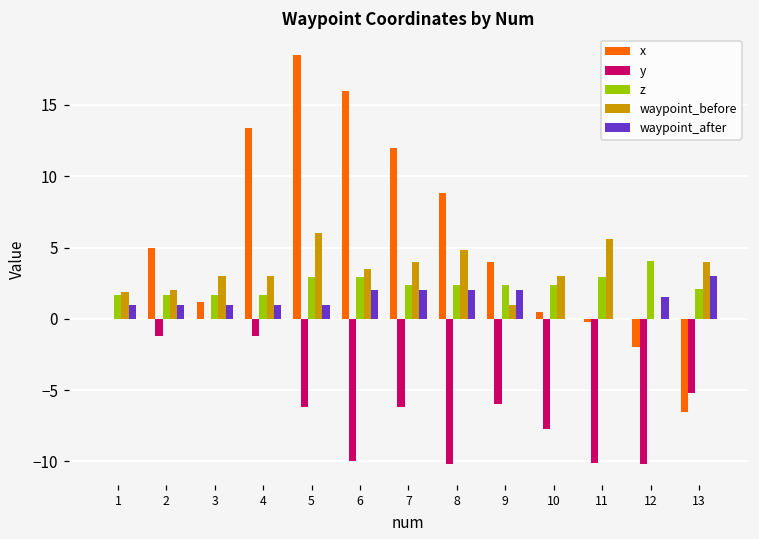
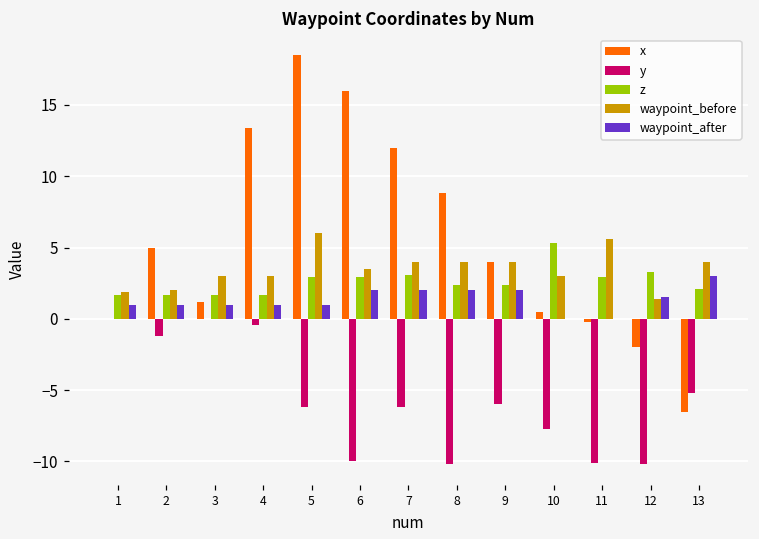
y, 4: -1.2 -> -0.4
z, 7: 2.4 -> 3.1
waypoint_before, 8: 4.8 -> 4.0
waypoint_before, 9: 1 -> 4
z, 10: 2.4 -> 5.3
z, 12: 4.0 -> 3.3
waypoint_before, 12: 0.0 -> 1.4
